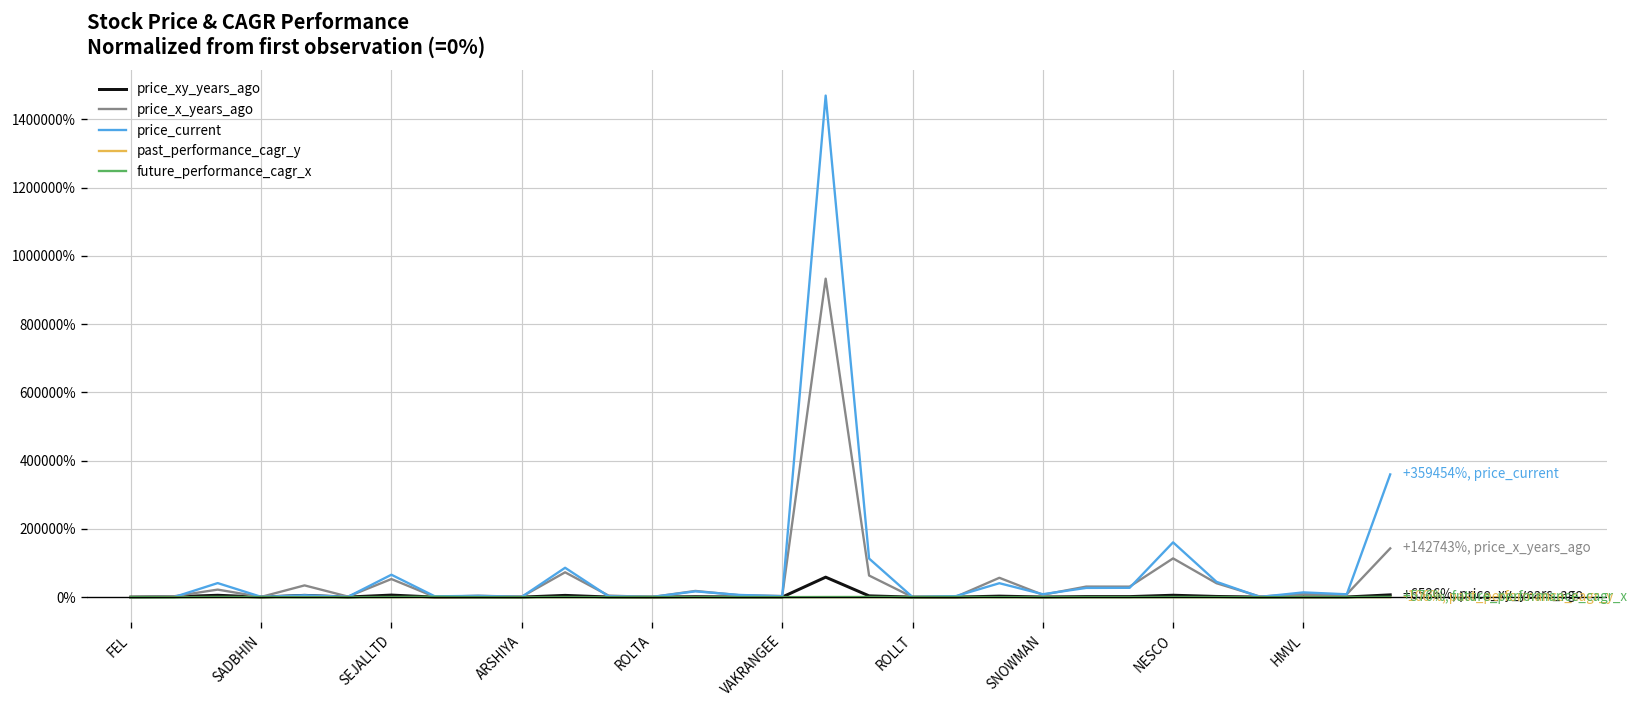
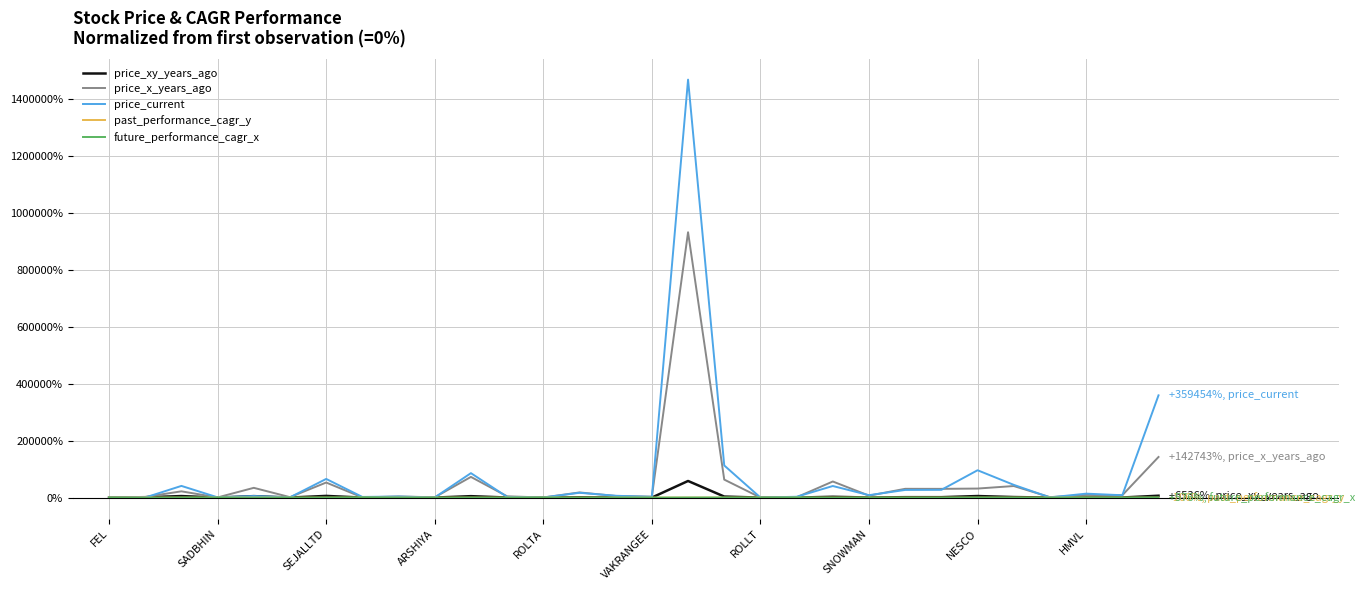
price_x_years_ago, NESCO: 110000% -> 30000%
price_current, NESCO: 160000% -> 100000%
